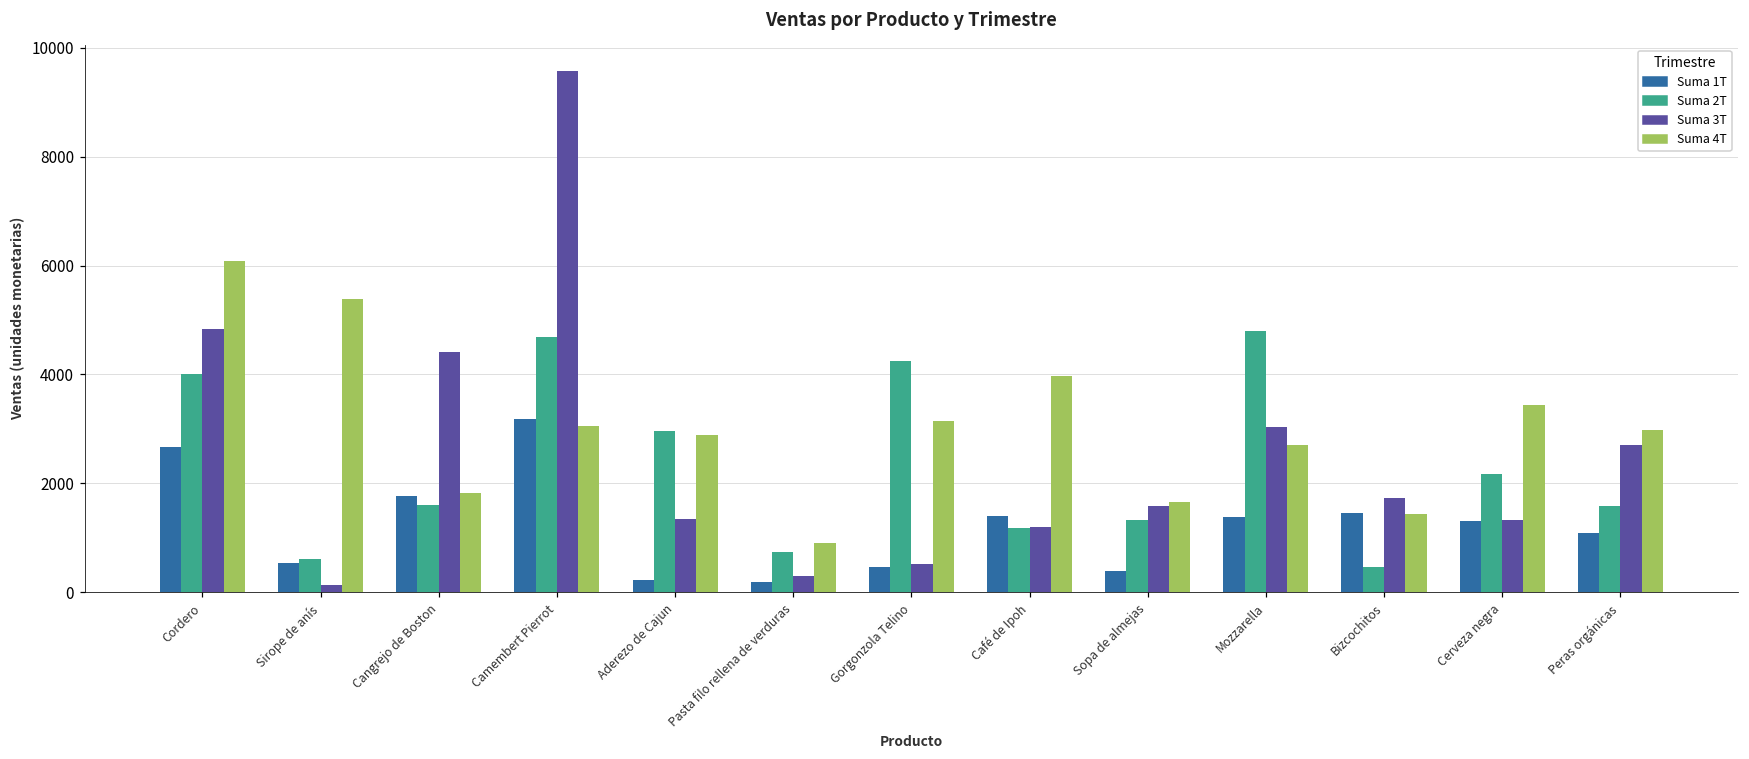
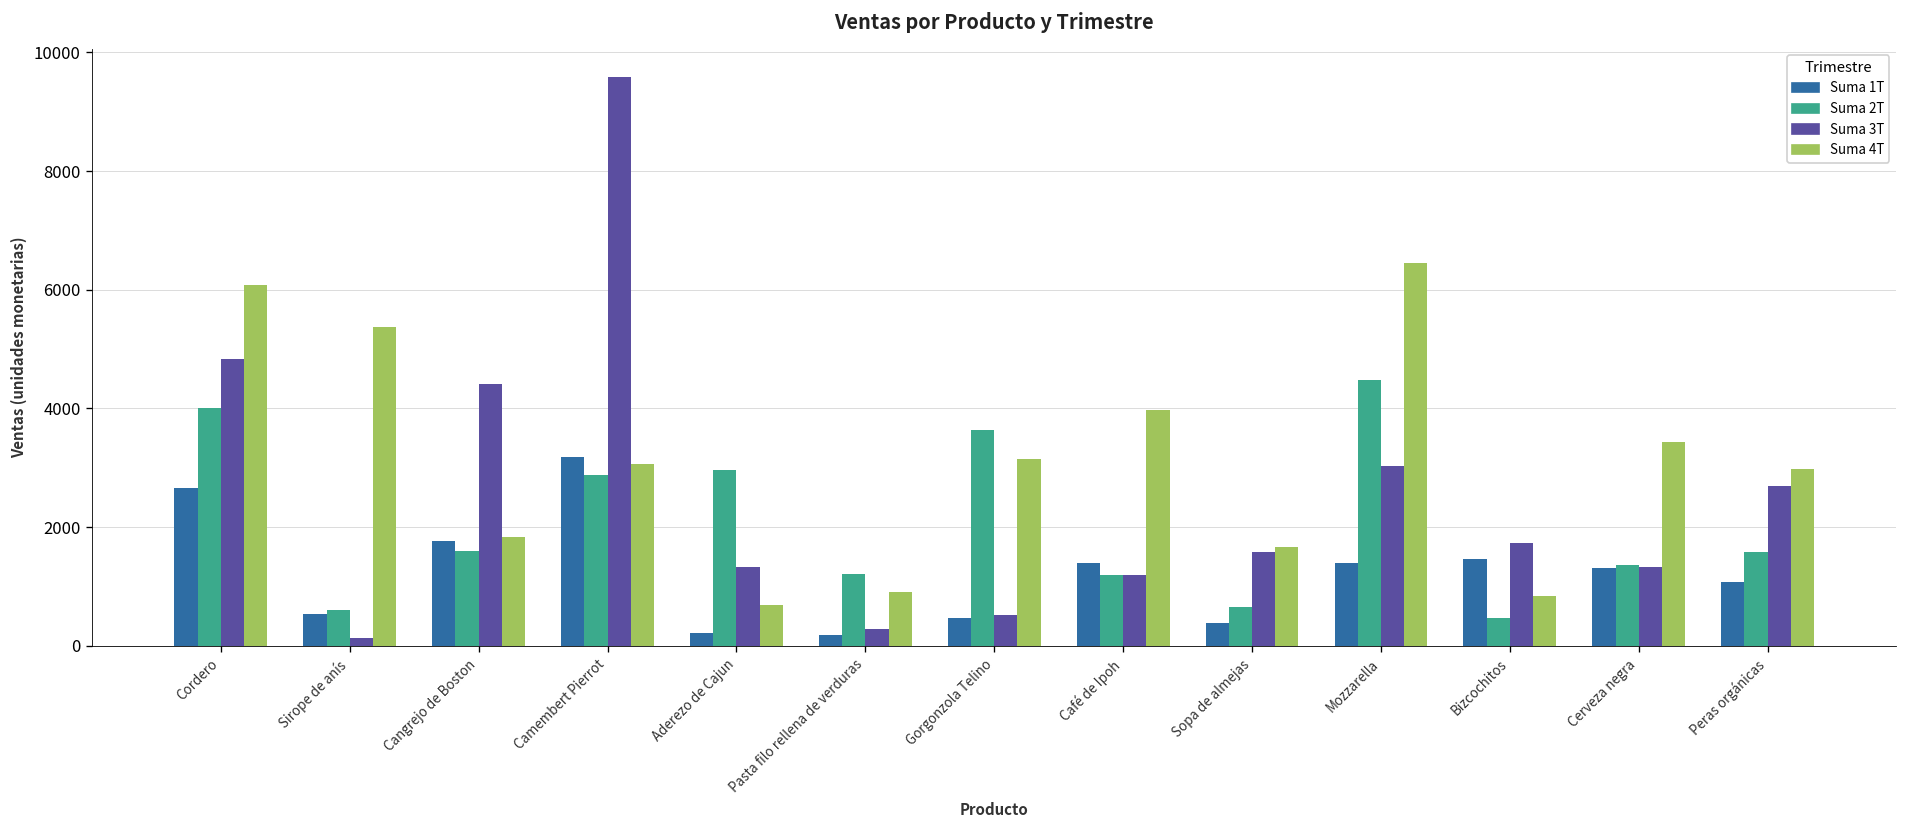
Suma 2T, Camembert Pierrot: 4700 -> 2900
Suma 4T, Aderezo de Cajun: 2900 -> 700
Suma 2T, Pasta filo rellena de verduras: 700 -> 1200
Suma 2T, Gorgonzola Telino: 4200 -> 3600
Suma 2T, Sopa de almejas: 1300 -> 700
Suma 2T, Mozzarella: 4800 -> 4500
Suma 4T, Mozzarella: 2700 -> 6500
Suma 4T, Bizcochitos: 1400 -> 800
Suma 2T, Cerveza negra: 2200 -> 1400
